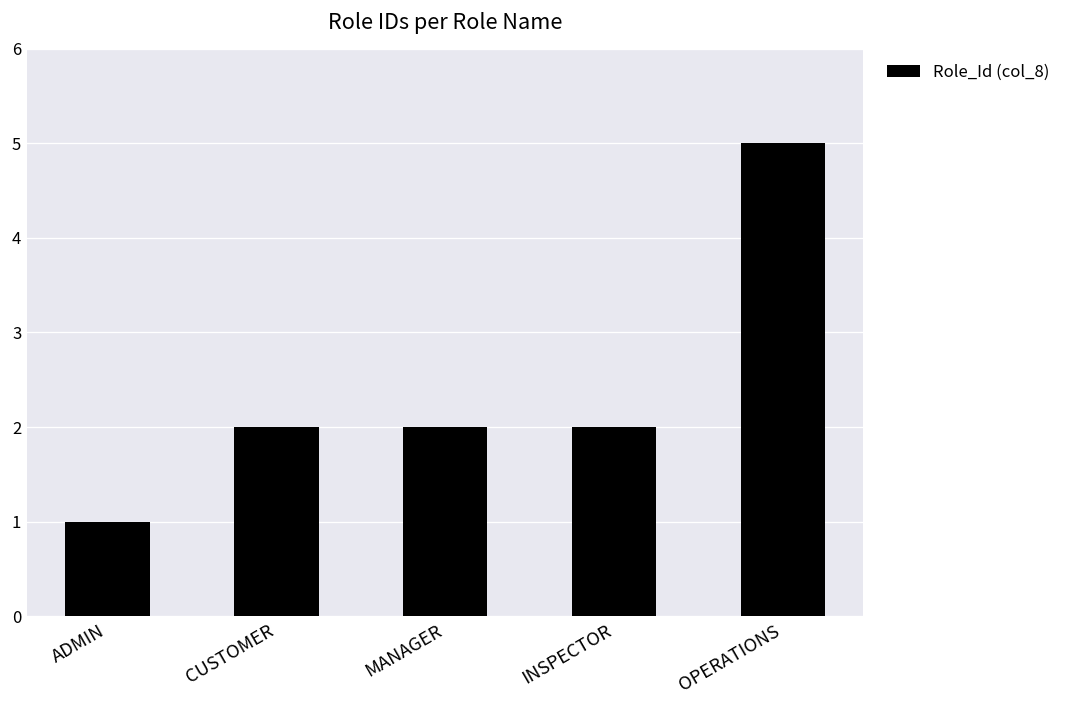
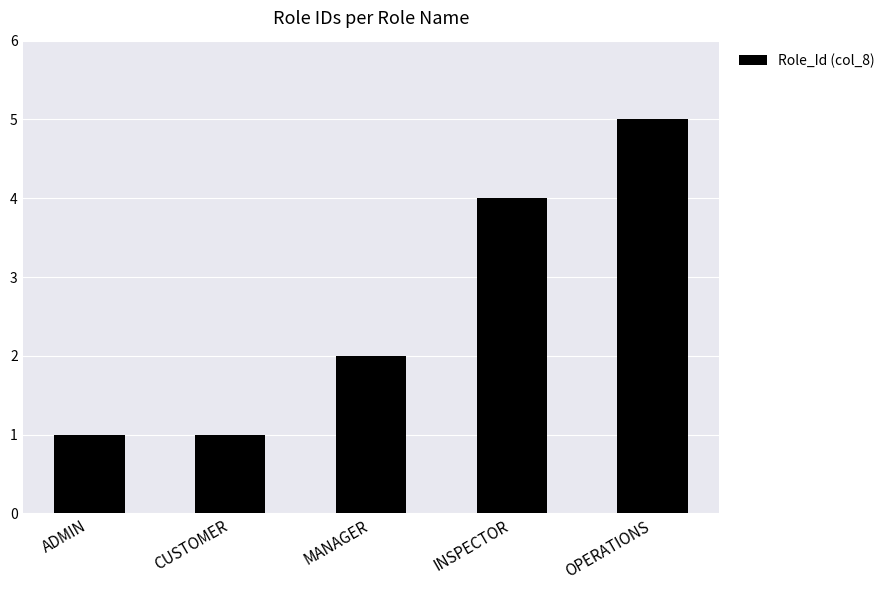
CUSTOMER: 2 -> 1
INSPECTOR: 2 -> 4
